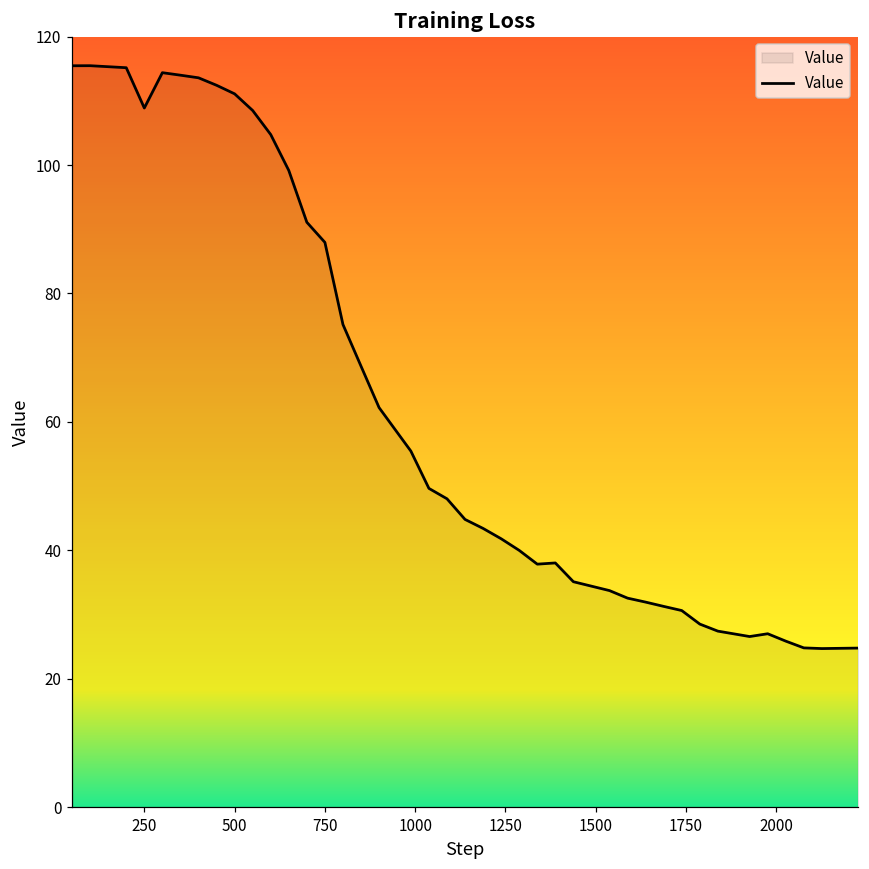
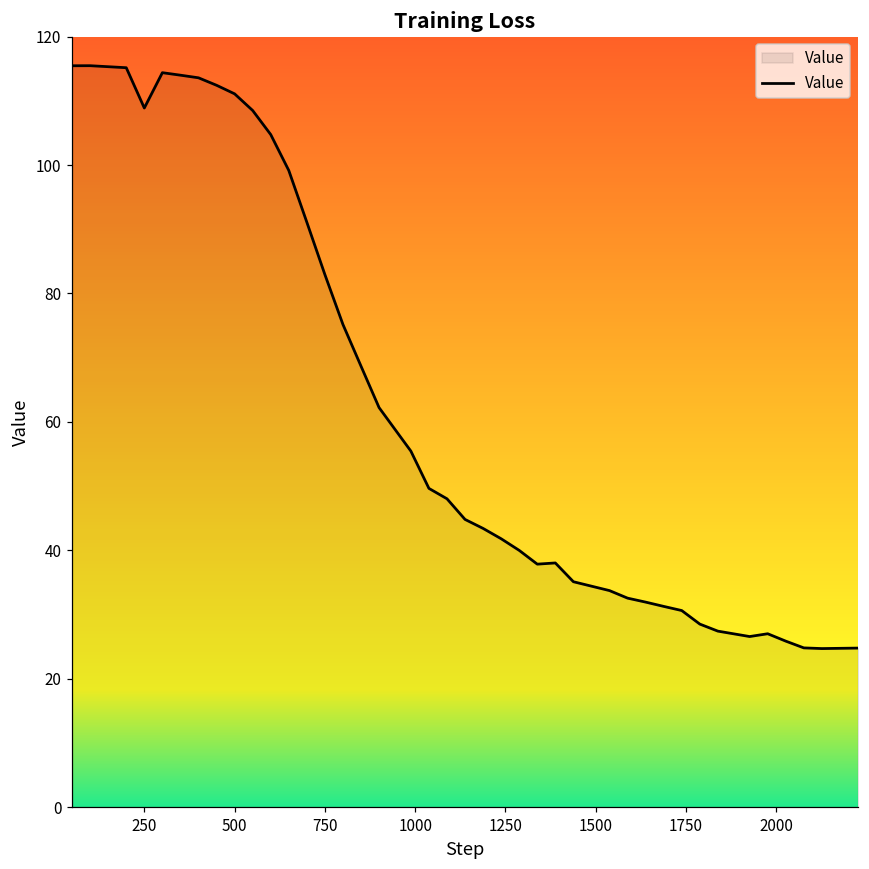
750: 88 -> 83
